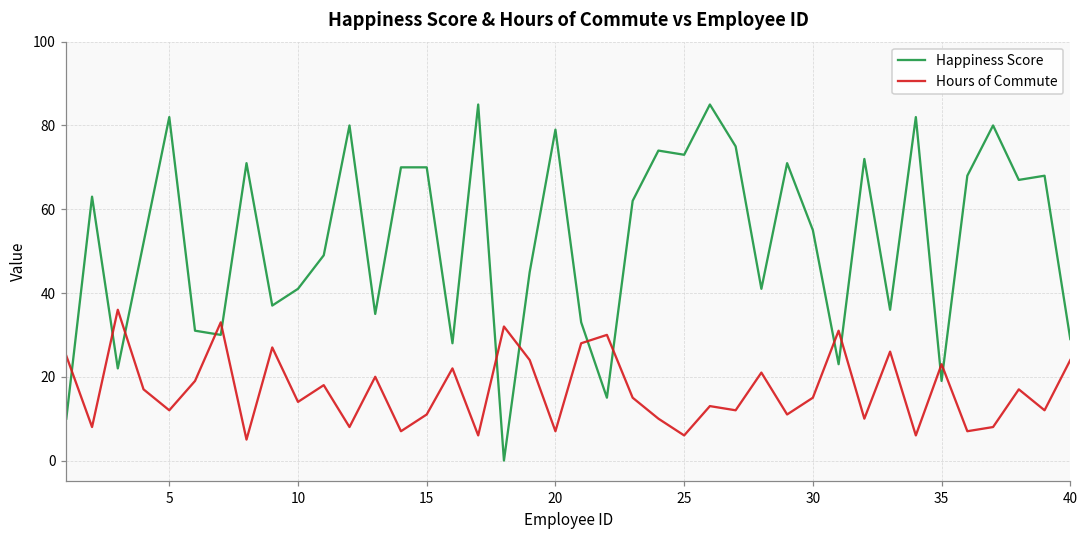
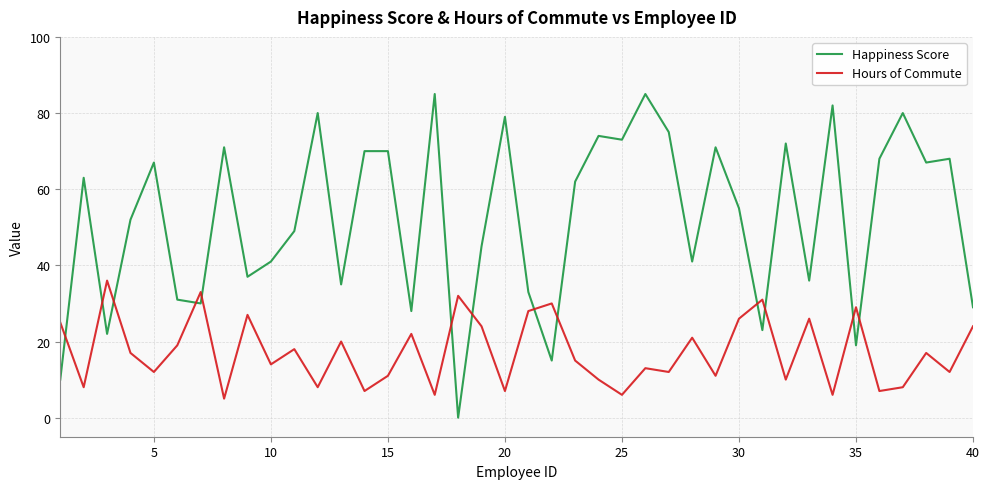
Happiness Score, 5: 82 -> 67
Hours of Commute, 30: 15 -> 26
Hours of Commute, 35: 23 -> 29
